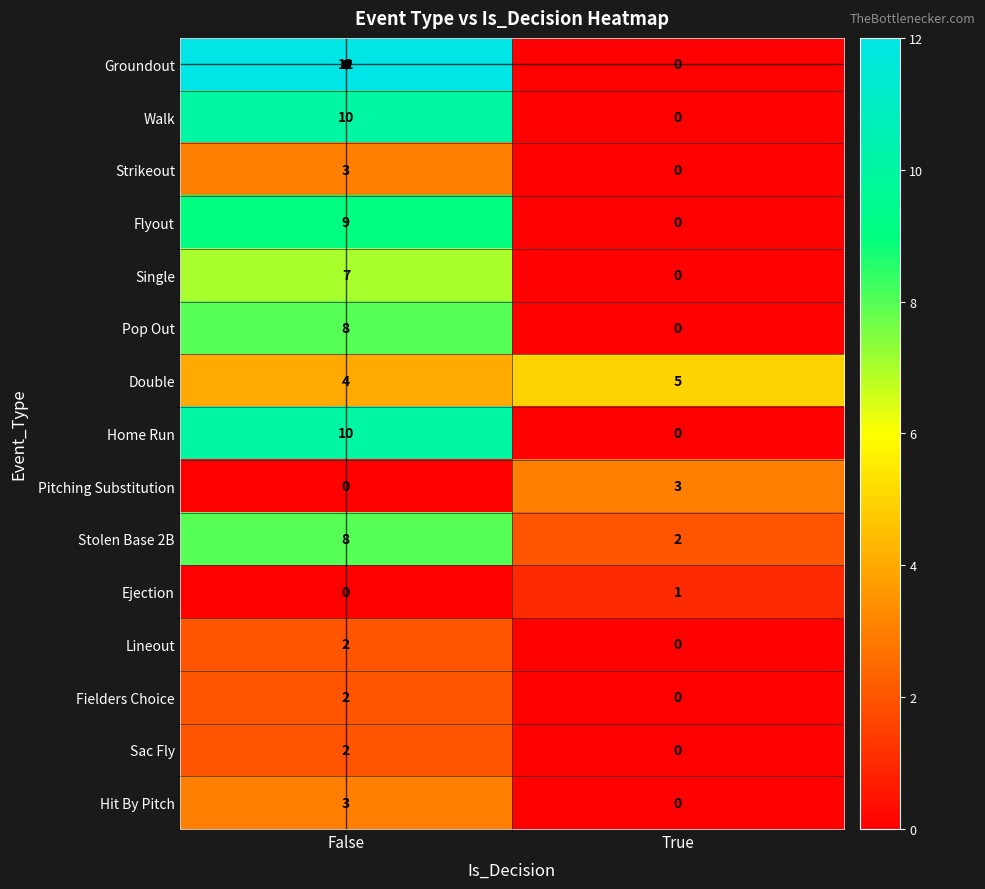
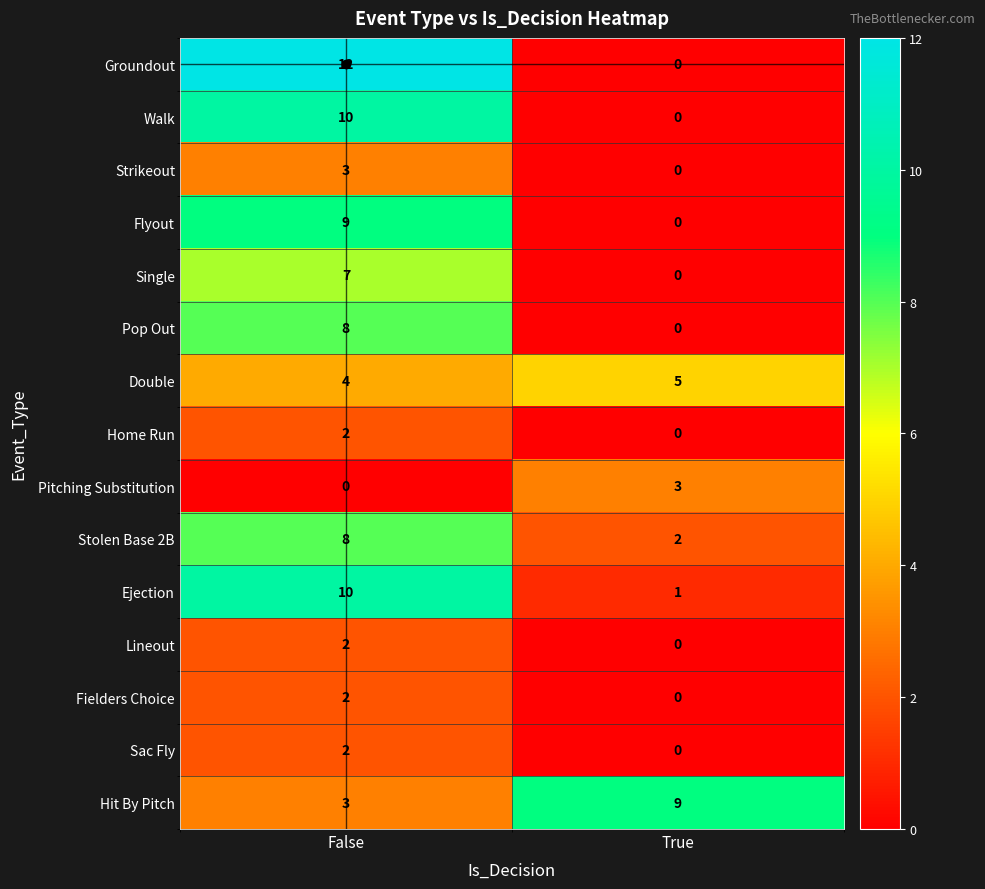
Home Run, False: 10 -> 2
Ejection, False: 0 -> 10
Hit By Pitch, True: 0 -> 9
